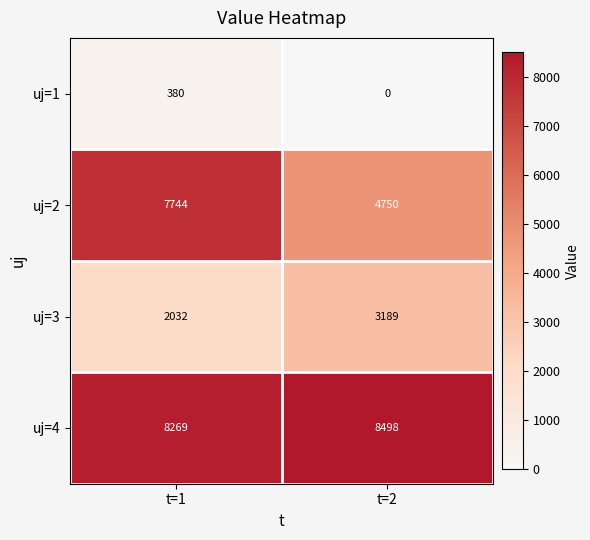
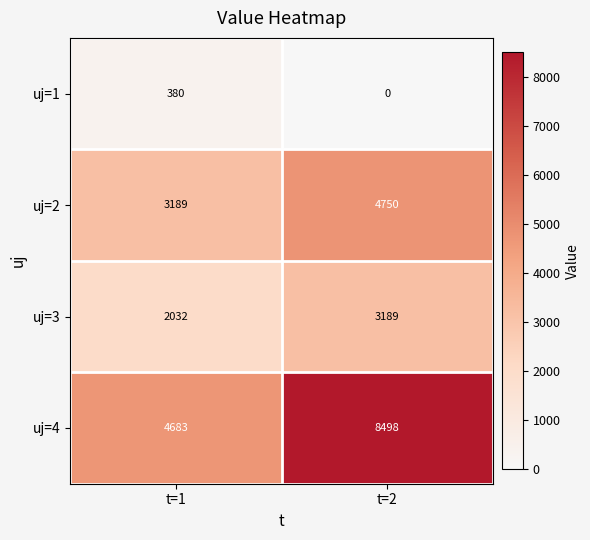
uj=2, t=1: 7744 -> 3189
uj=4, t=1: 8269 -> 4683
